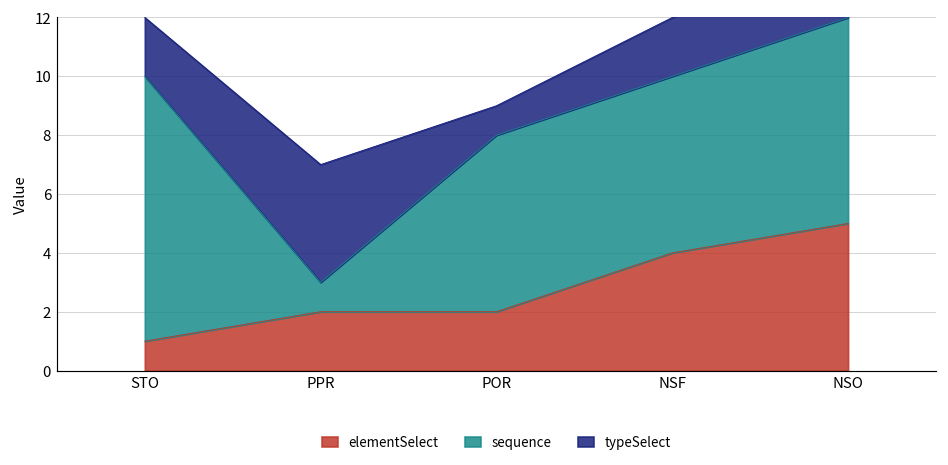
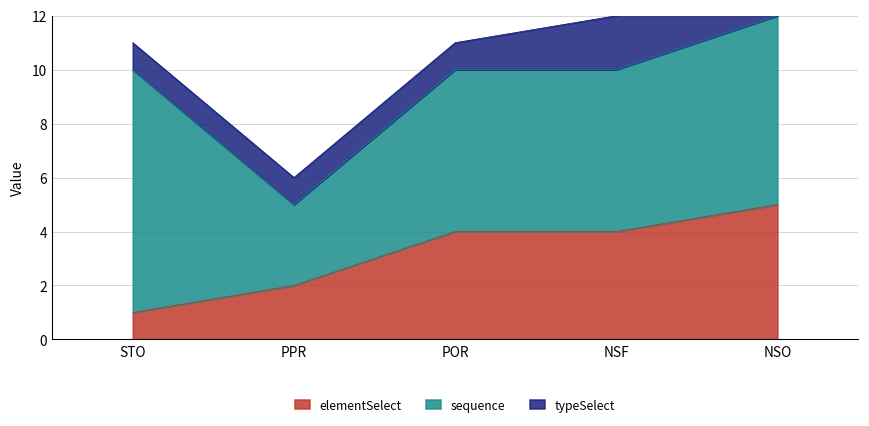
typeSelect, STO: 2 -> 1
sequence, PPR: 1 -> 3
typeSelect, PPR: 4 -> 1
elementSelect, POR: 2 -> 4
